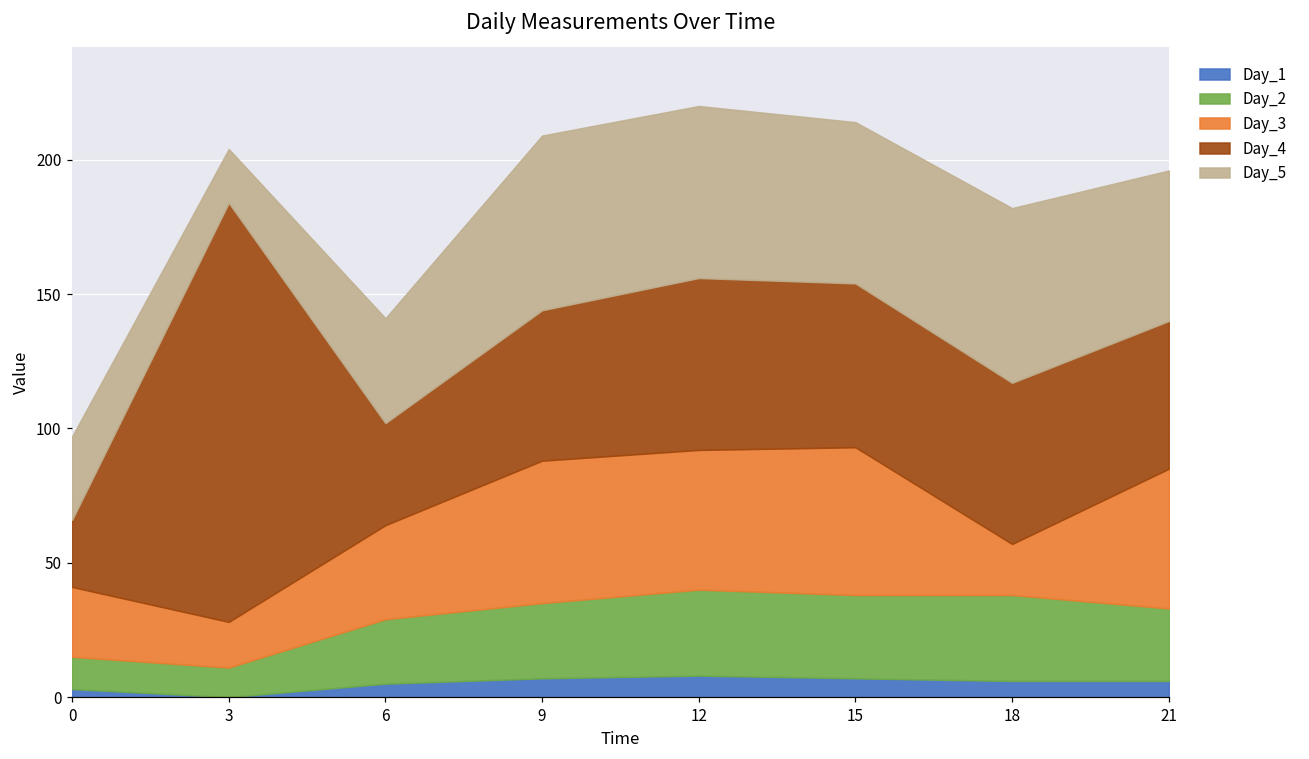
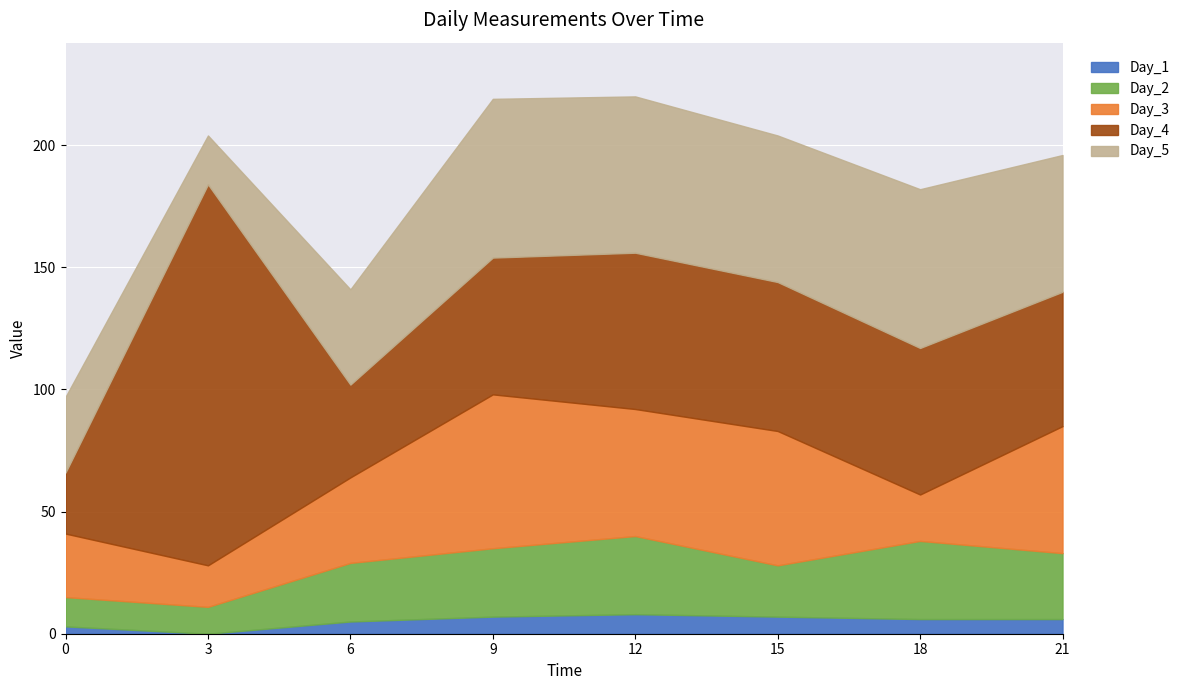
Day_3, 9: 53 -> 63
Day_2, 15: 31 -> 21
